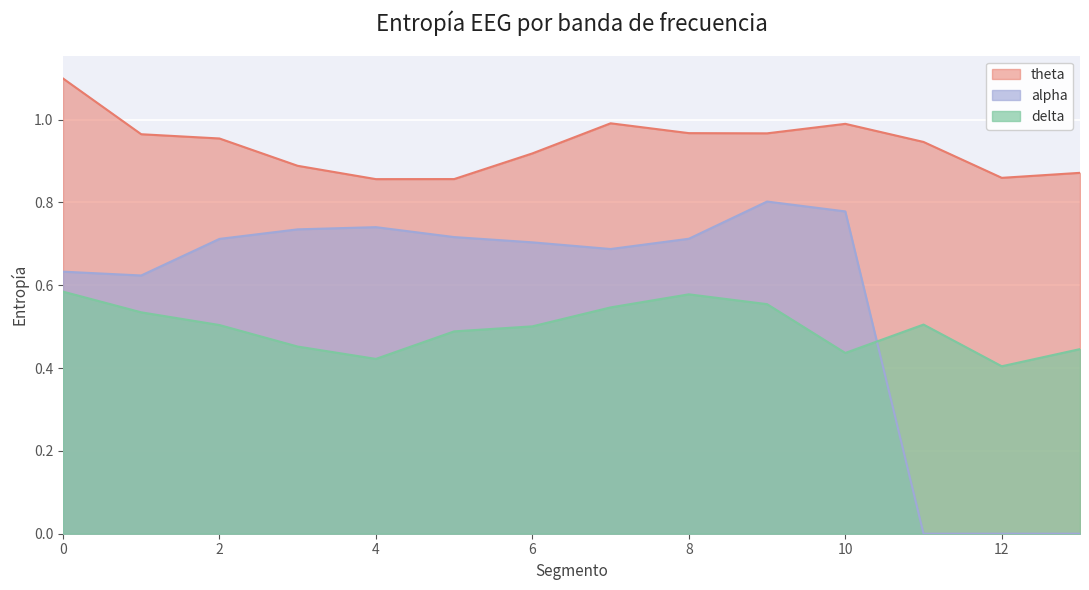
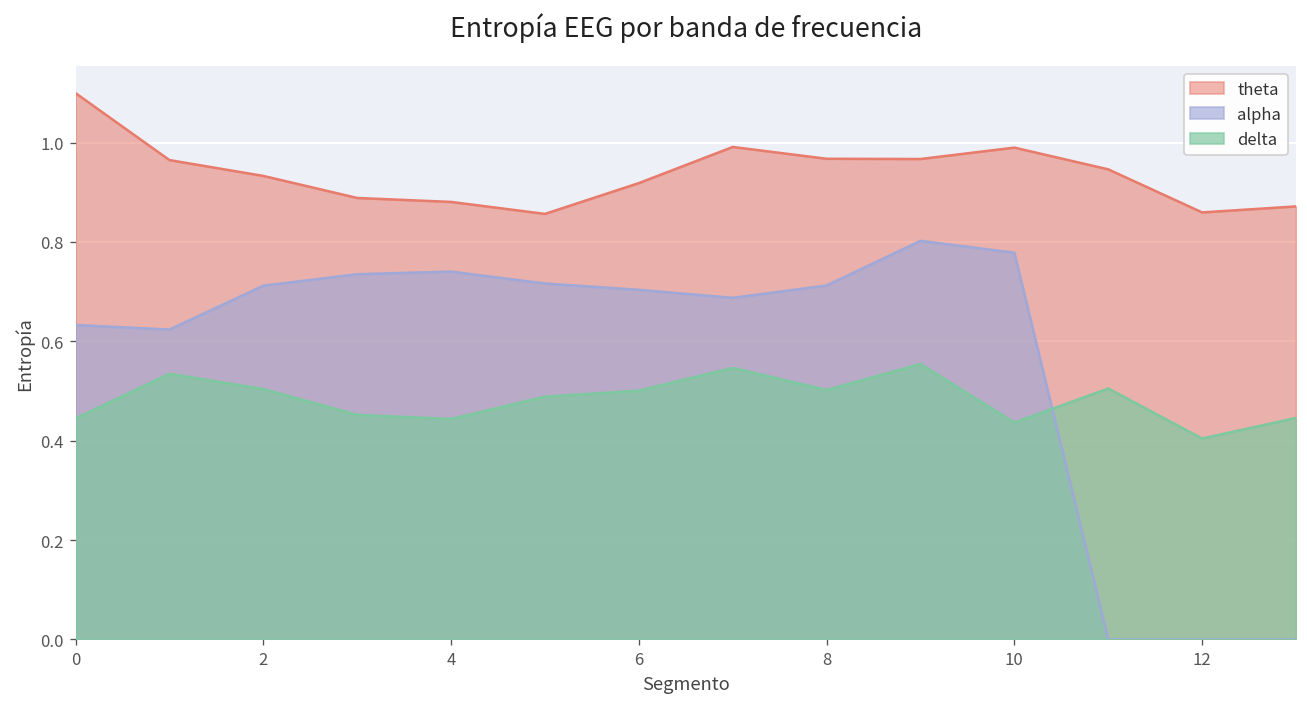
delta, 0: 0.58 -> 0.44
theta, 2: 0.95 -> 0.93
theta, 4: 0.86 -> 0.88
delta, 4: 0.42 -> 0.44
delta, 8: 0.58 -> 0.50
